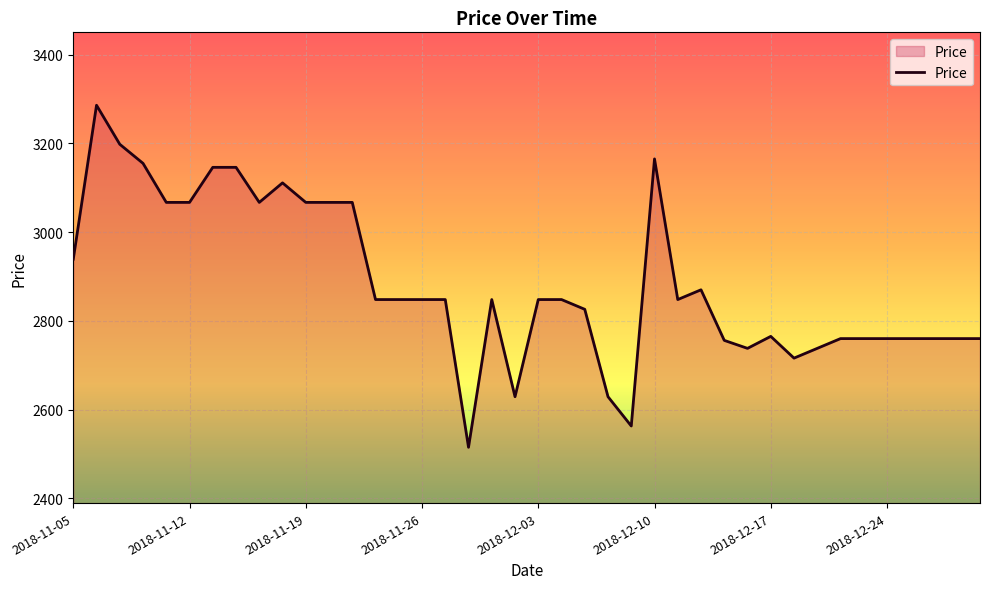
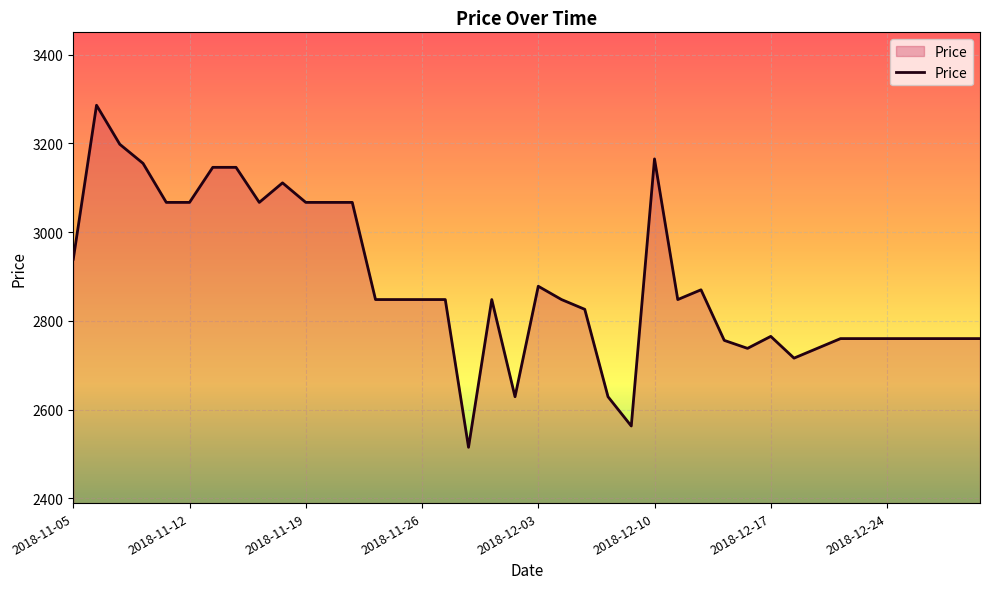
2018-12-03: 2850 -> 2880
